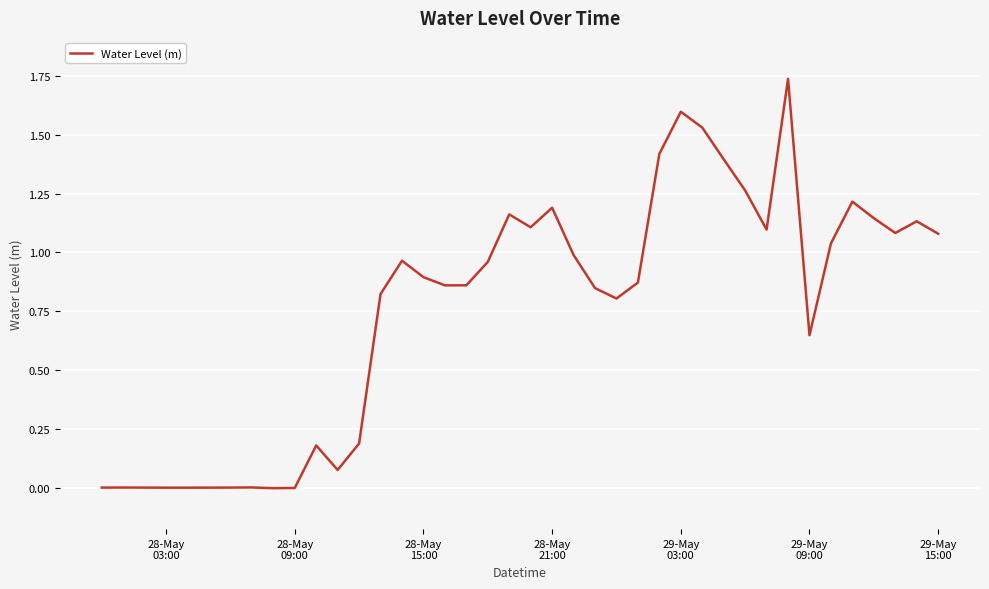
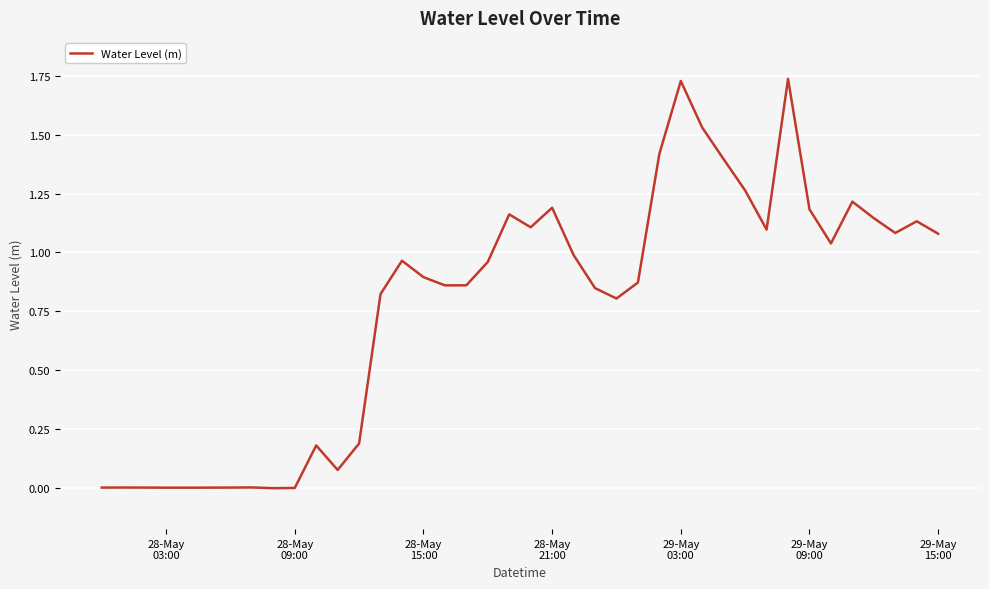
29-May 03:00: 1.60 -> 1.73
29-May 09:00: 0.65 -> 1.18
